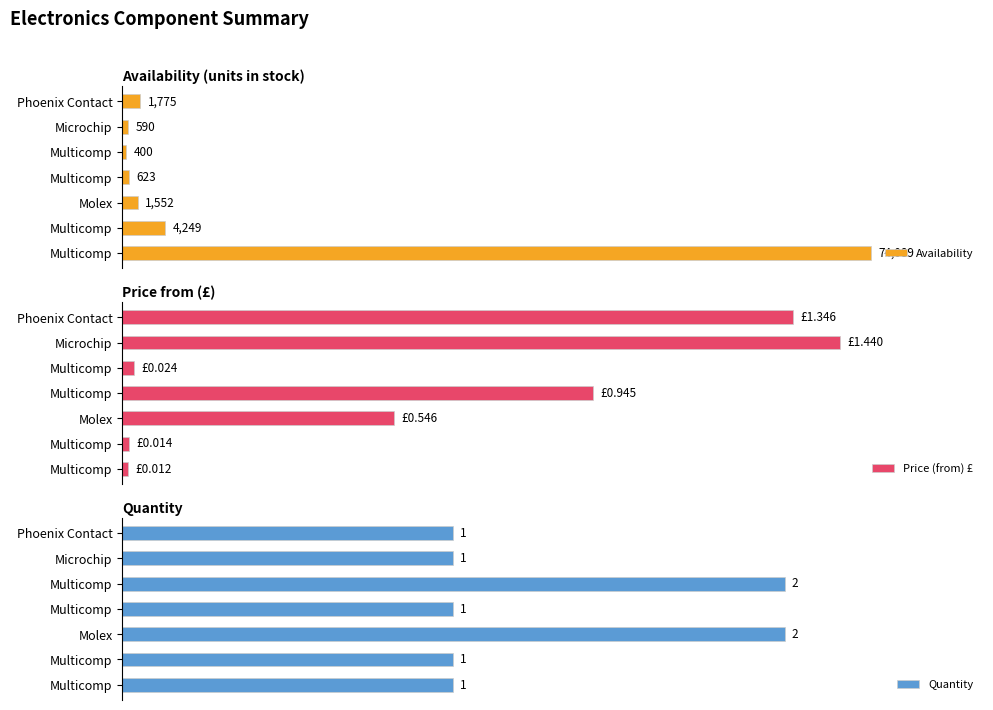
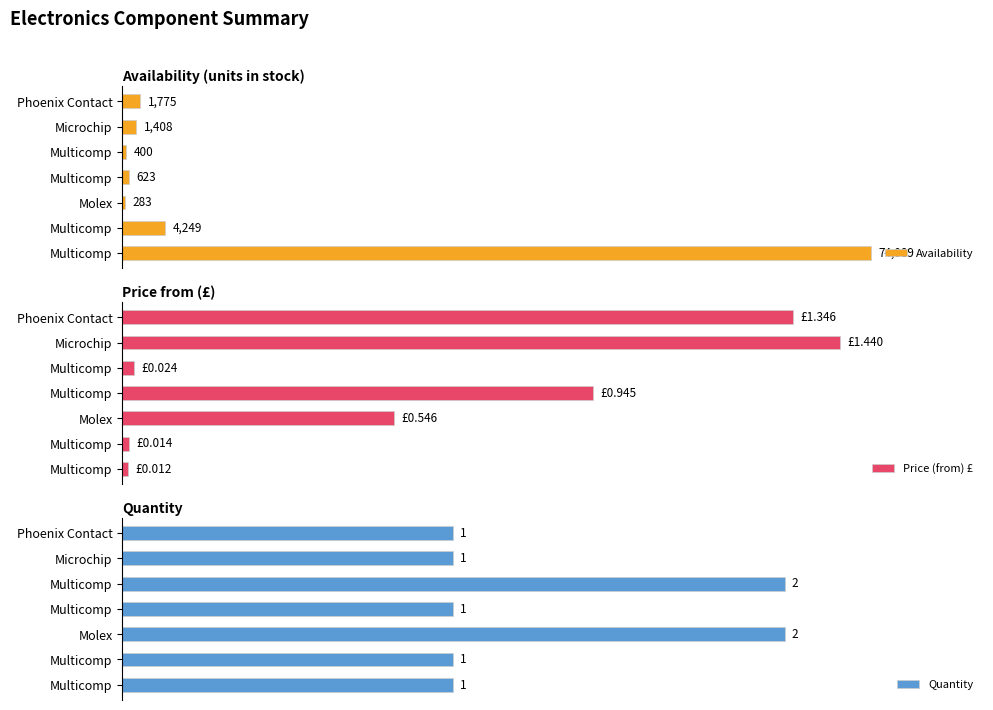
Availability (units in stock), Microchip: 590 -> 1,408
Availability (units in stock), Molex: 1,552 -> 283
